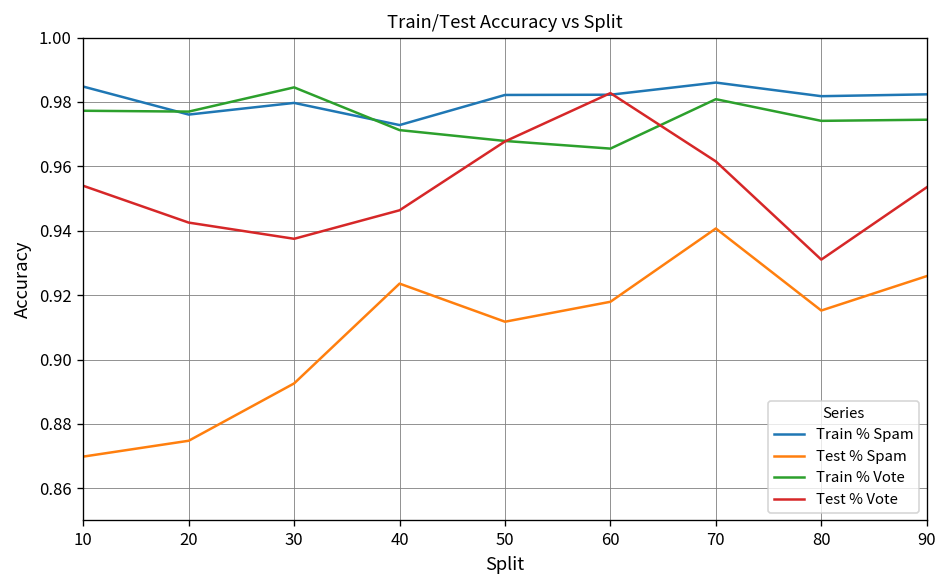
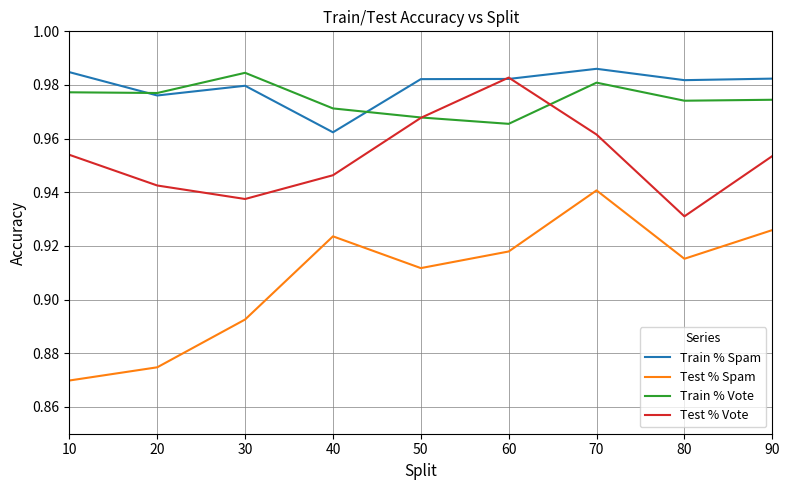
Train % Spam, 40: 0.973 -> 0.962
